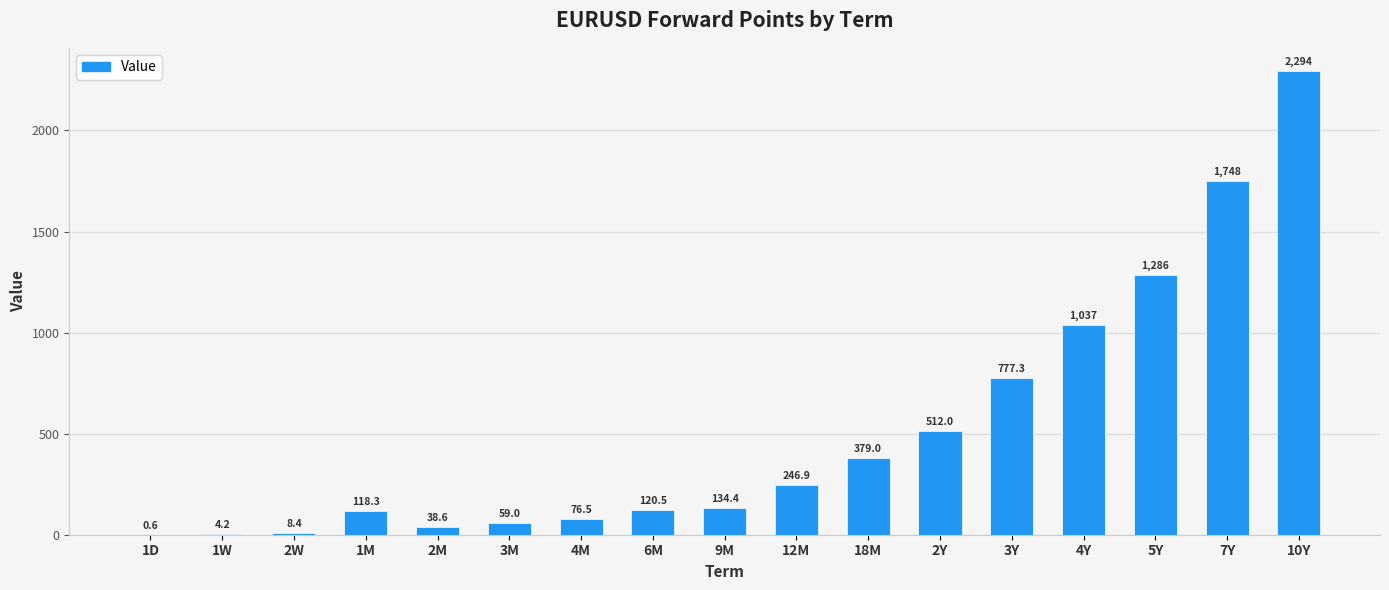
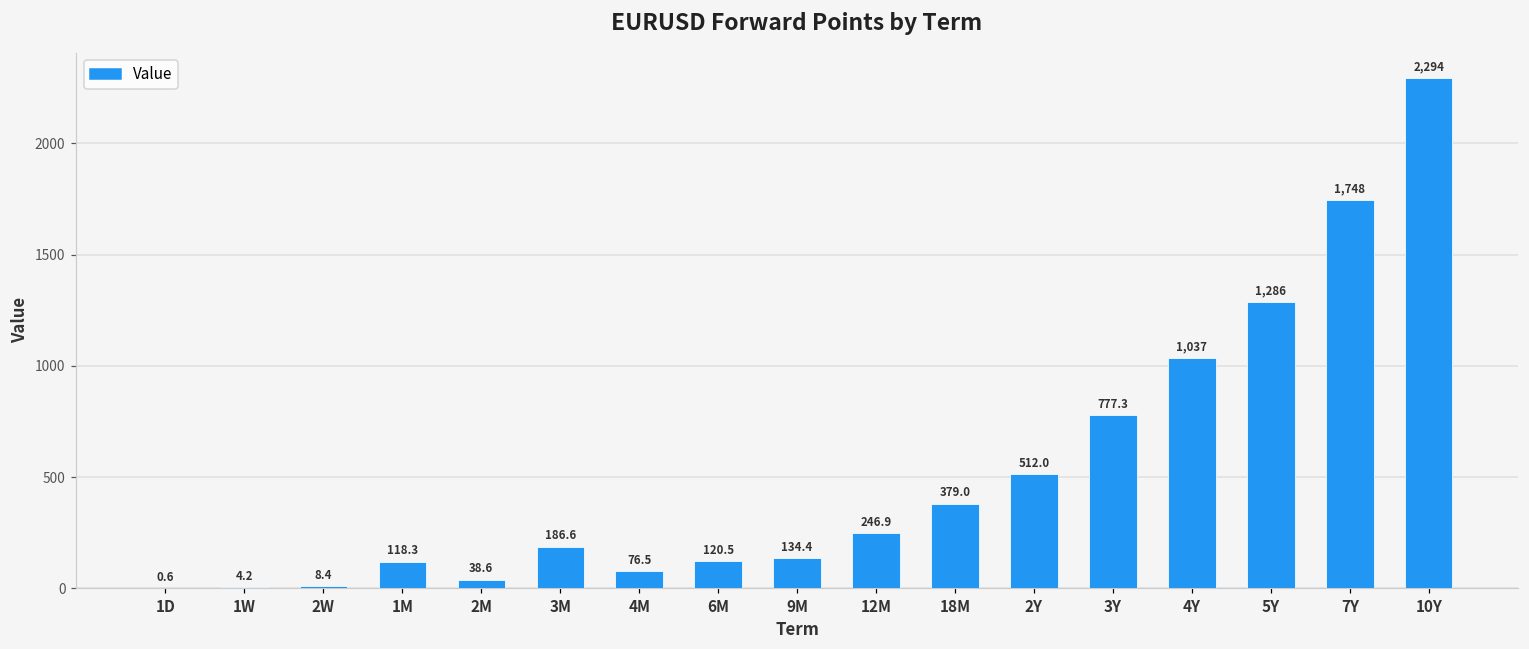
3M: 59.0 -> 186.6
